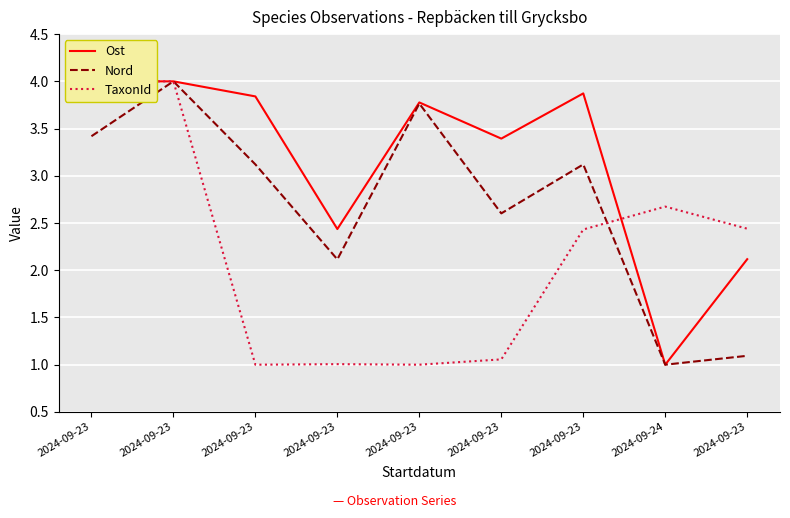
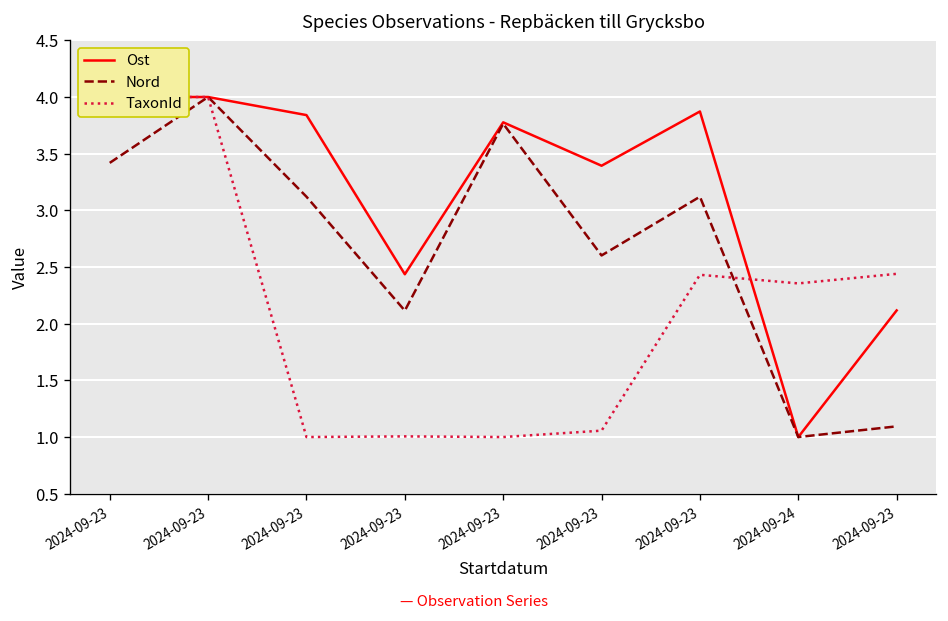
TaxonId, 2024-09-24: 2.7 -> 2.4
